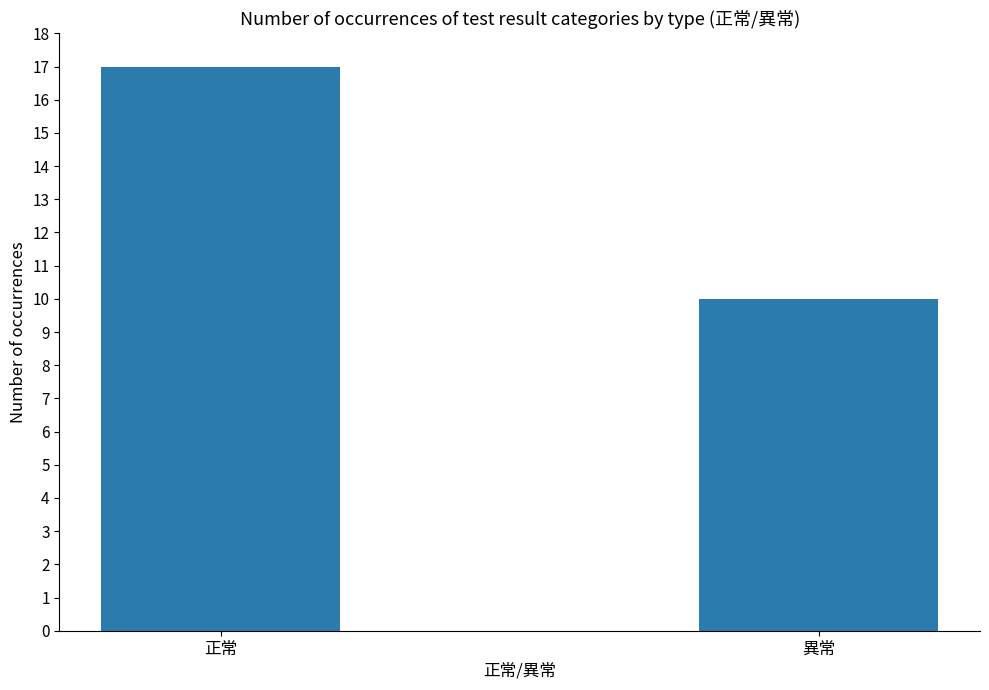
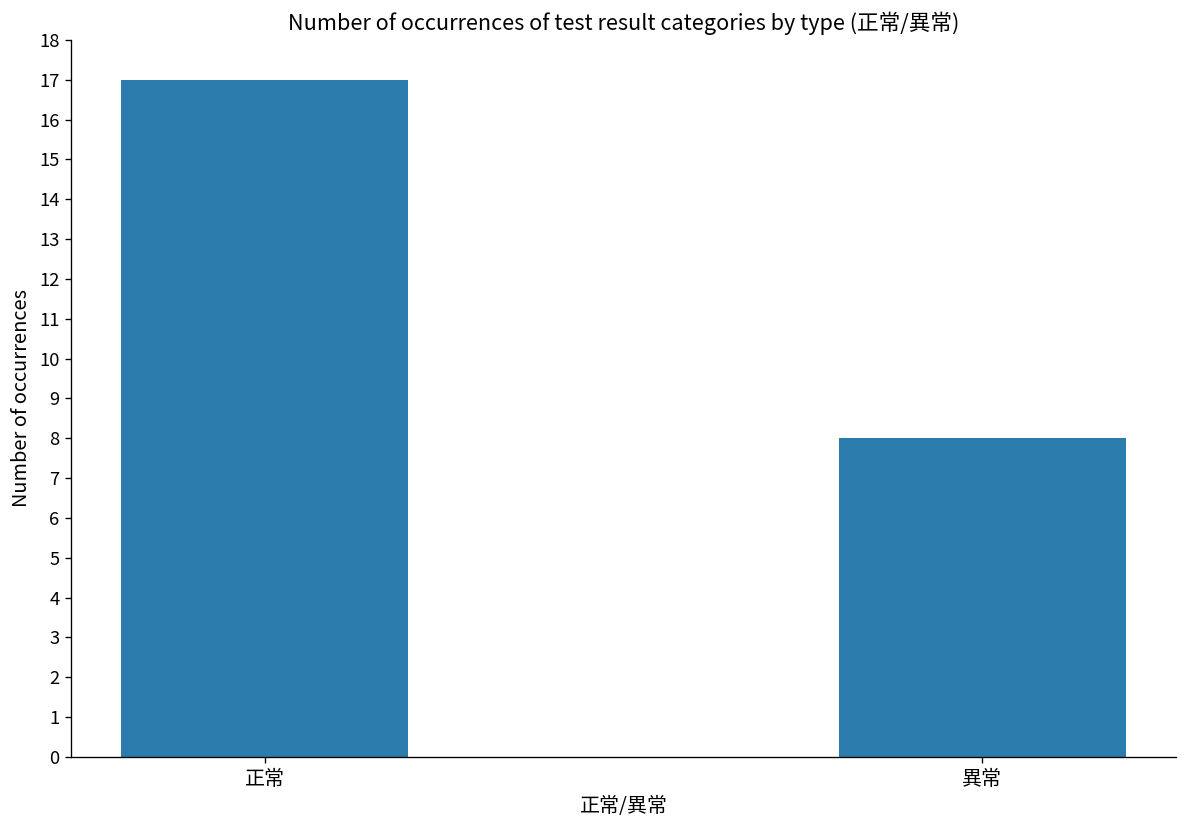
異常: 10 -> 8
